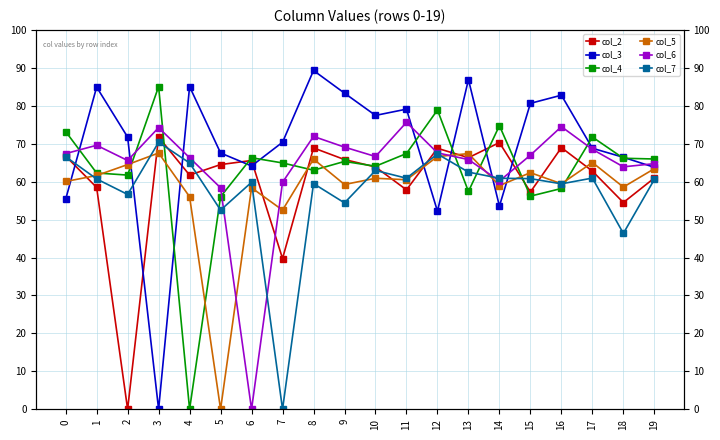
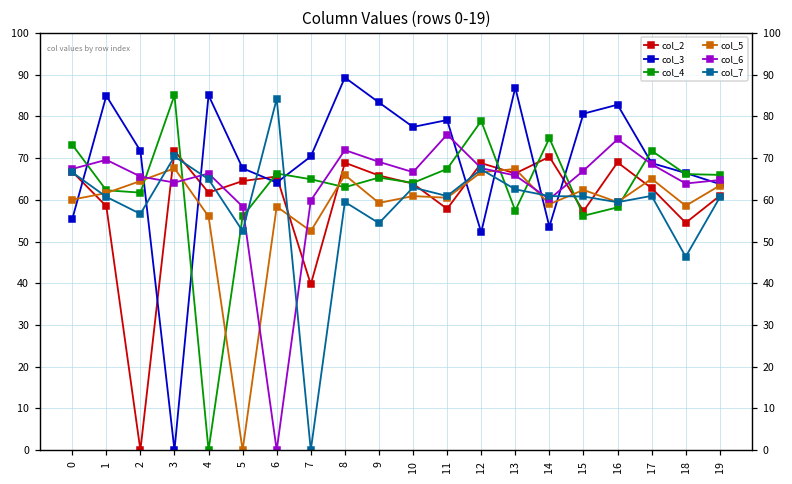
col_6, 3: 74 -> 64
col_7, 6: 60 -> 84
